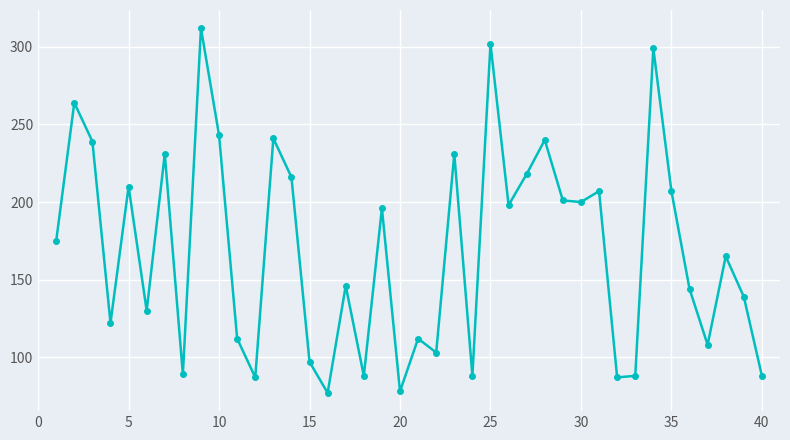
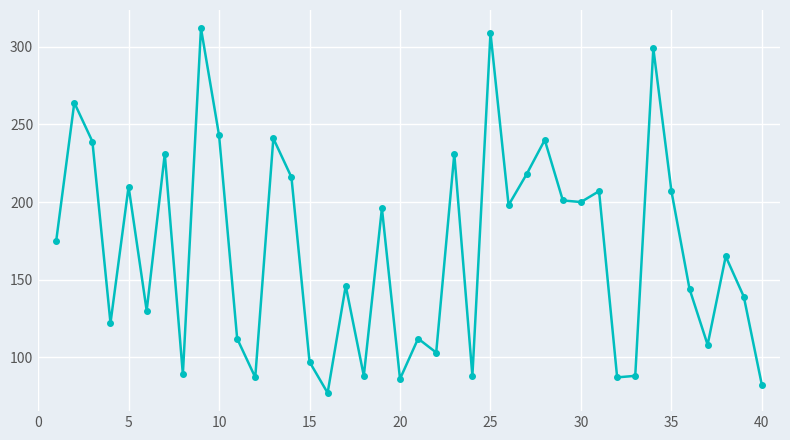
20: 78 -> 86
25: 302 -> 309
40: 88 -> 82
